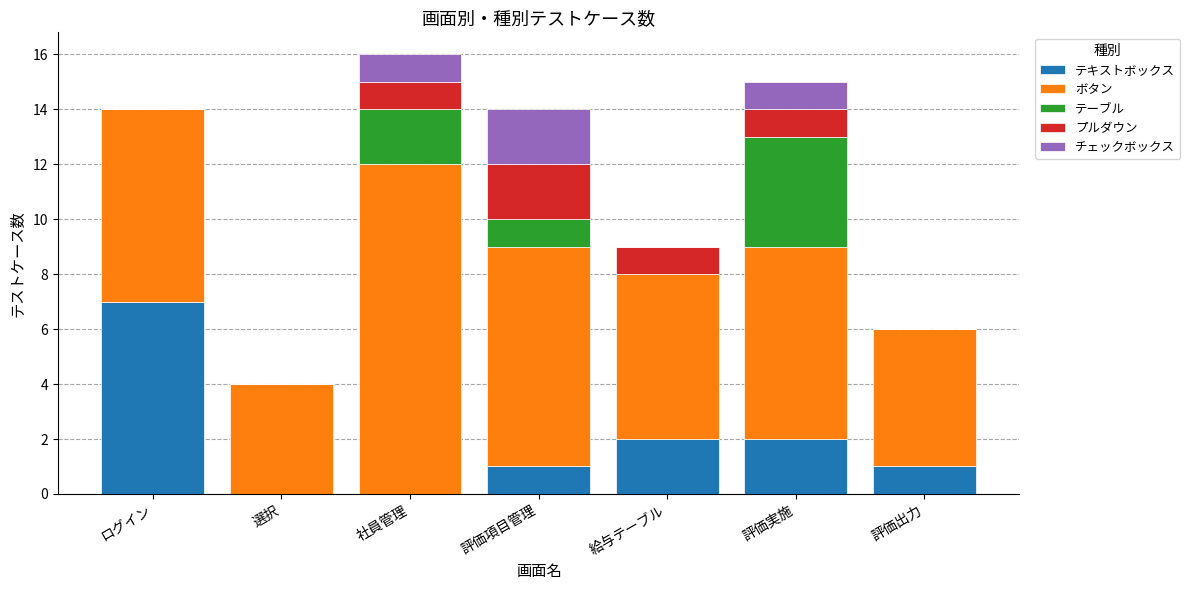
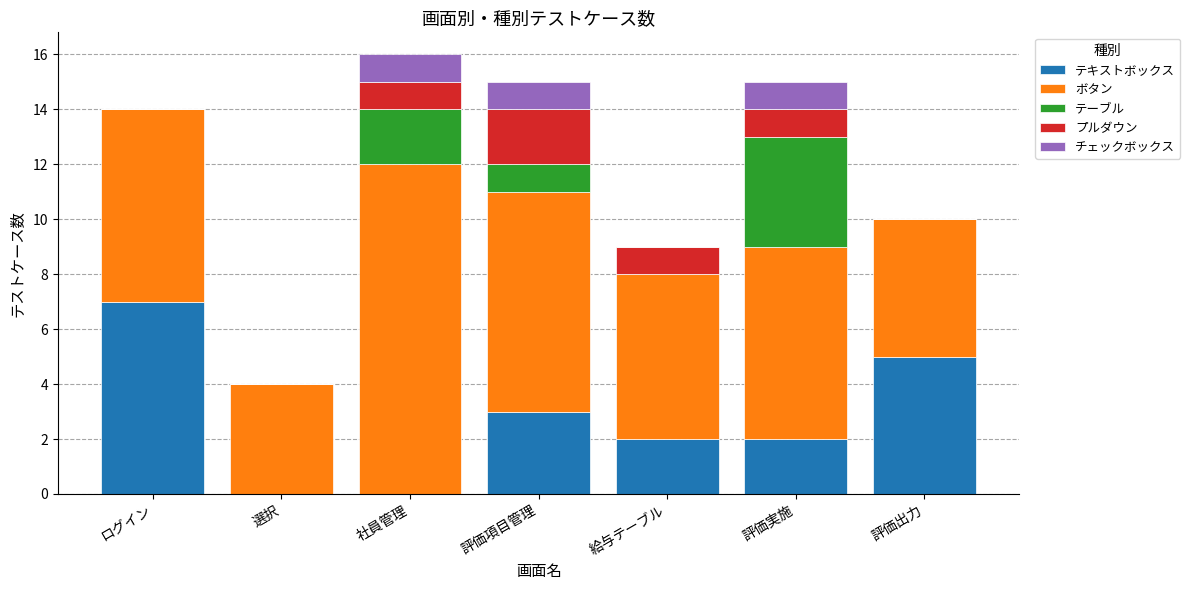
テキストボックス, 評価項目管理: 1 -> 3
チェックボックス, 評価項目管理: 2 -> 1
テキストボックス, 評価出力: 1 -> 5
